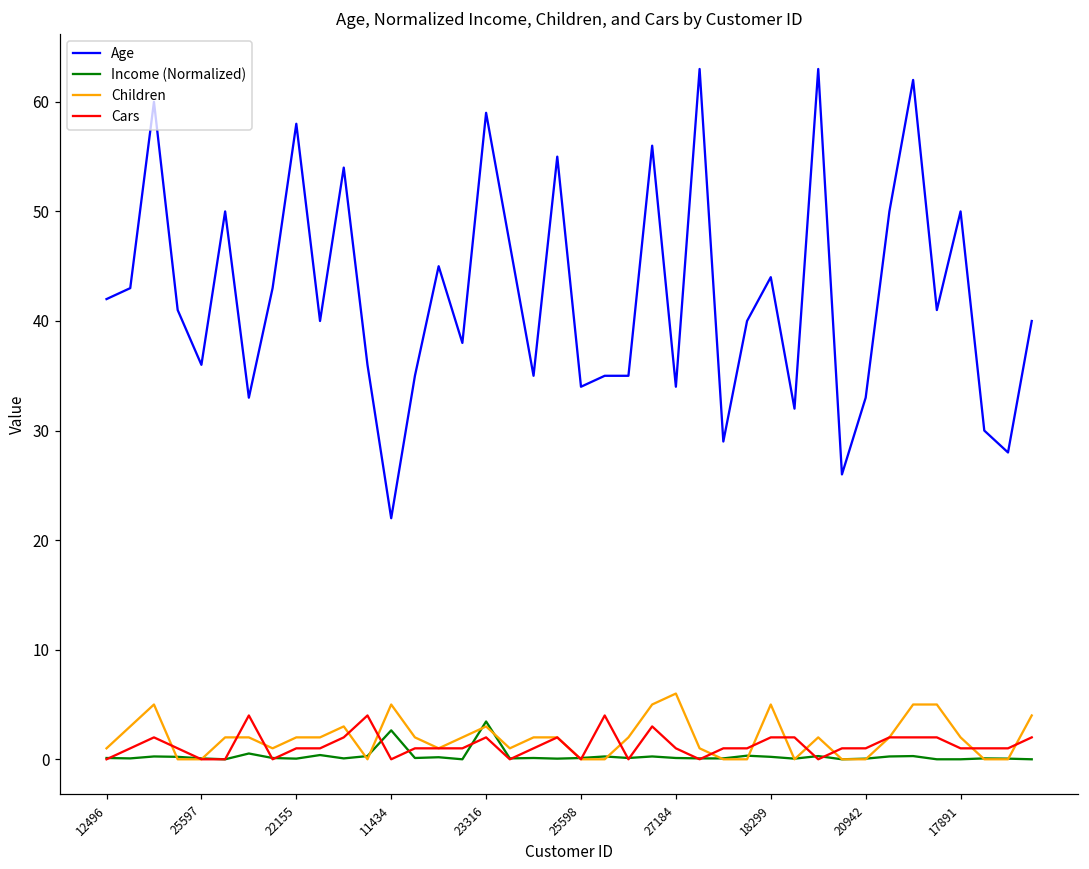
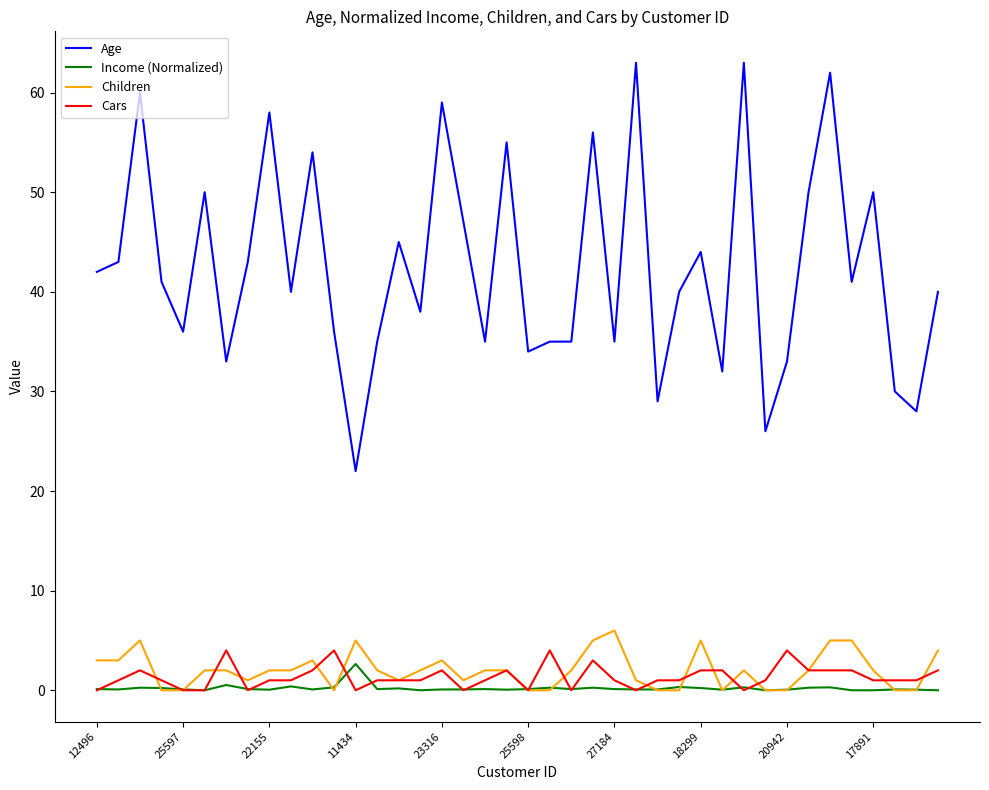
Children, 12496: 1 -> 3
Income (Normalized), 23316: 3 -> 0
Age, 27184: 34 -> 35
Cars, 20942: 1 -> 4
